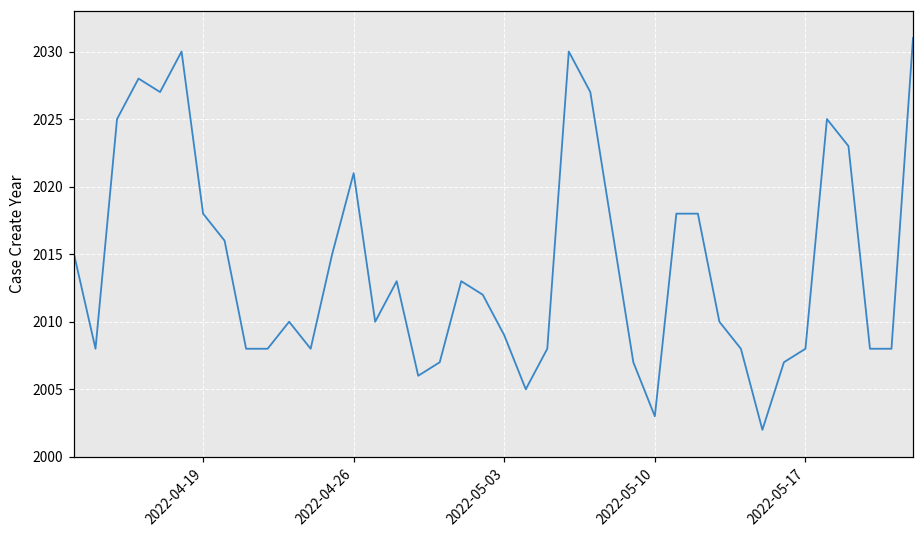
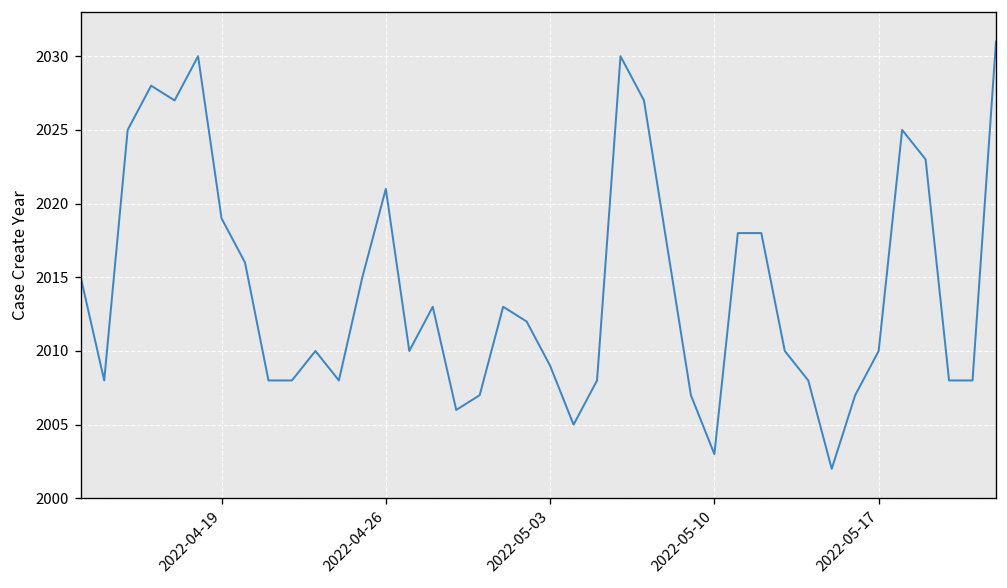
2022-04-19: 2018 -> 2019
2022-05-17: 2008 -> 2010
